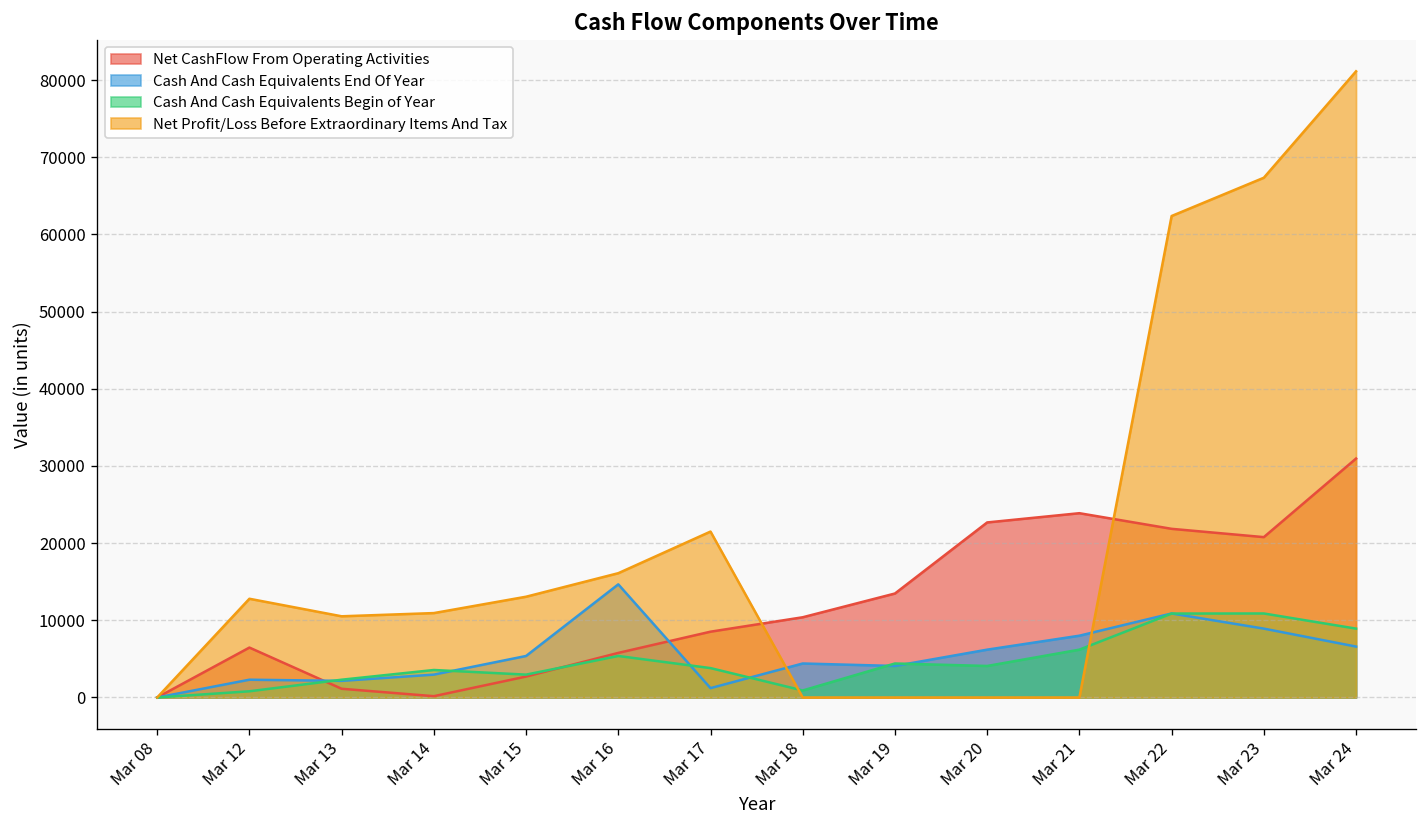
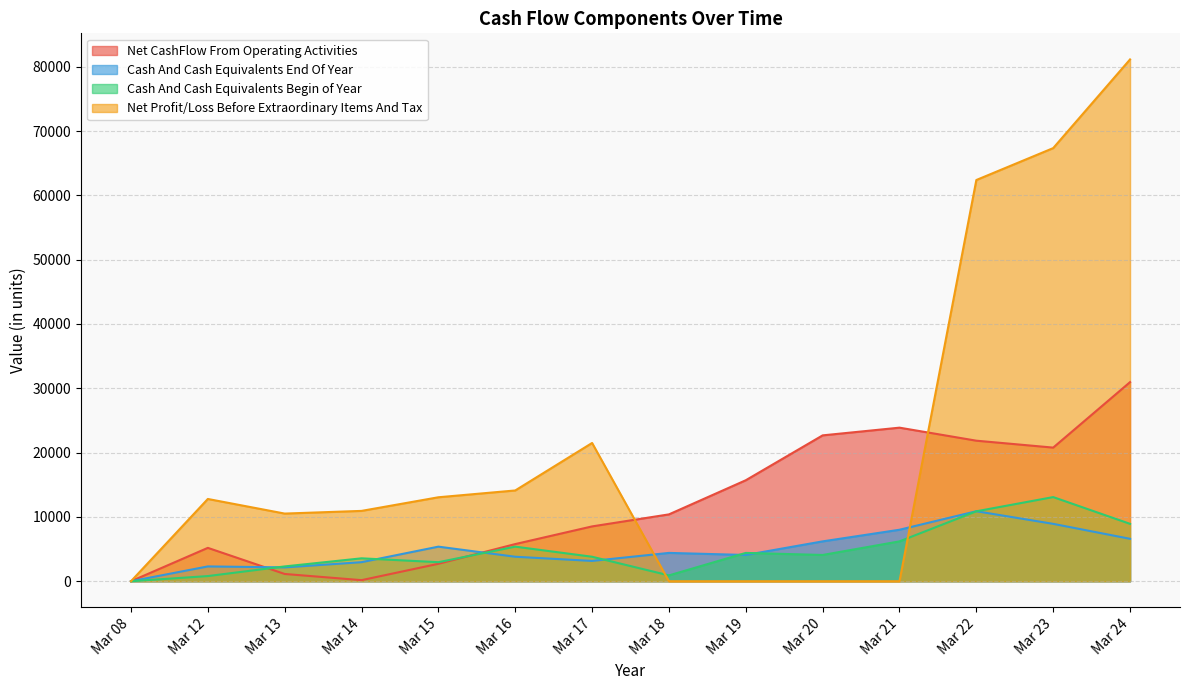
Net CashFlow From Operating Activities, Mar 12: 6000 -> 5000
Cash And Cash Equivalents End Of Year, Mar 16: 15000 -> 4000
Net Profit/Loss Before Extraordinary Items And Tax, Mar 16: 16000 -> 14000
Cash And Cash Equivalents End Of Year, Mar 17: 1000 -> 3000
Net CashFlow From Operating Activities, Mar 19: 13000 -> 16000
Cash And Cash Equivalents Begin of Year, Mar 23: 11000 -> 13000
